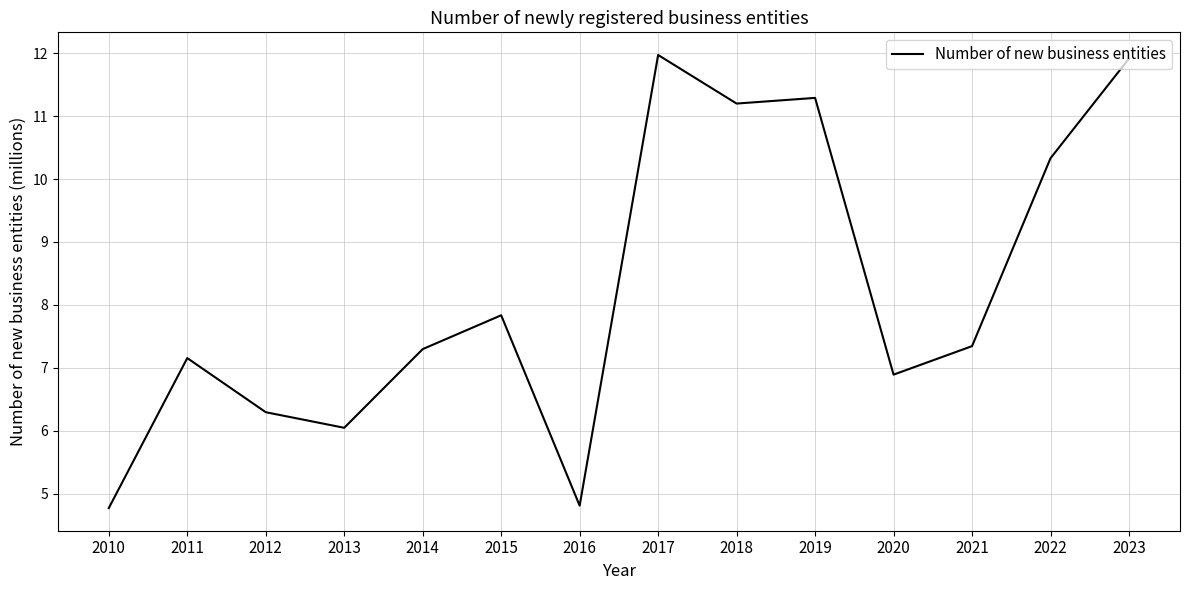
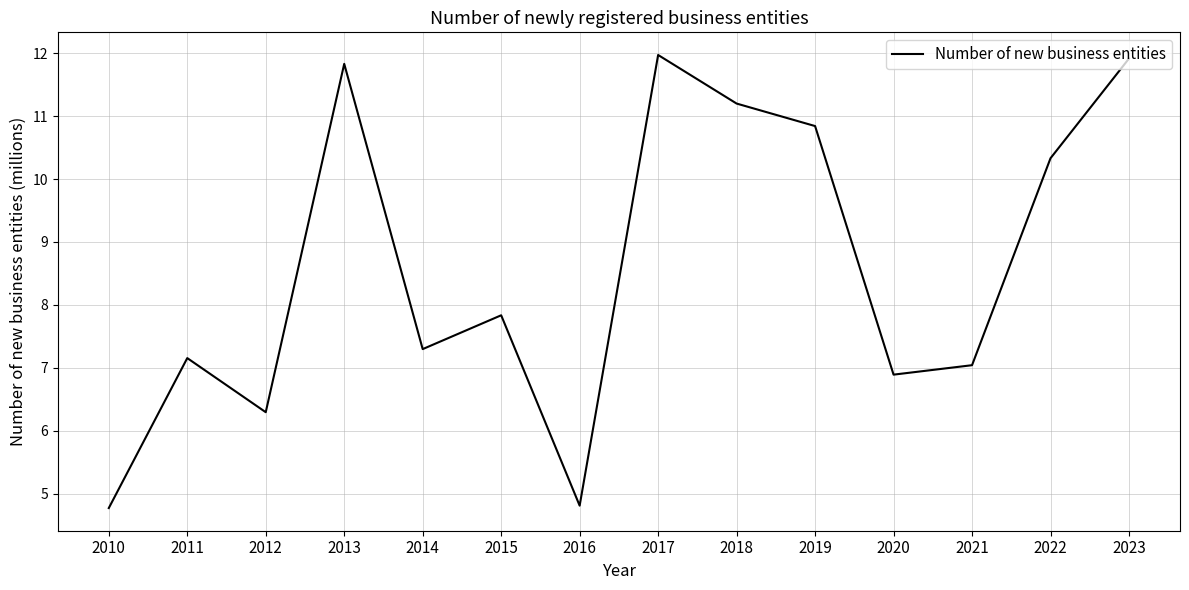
2013: 6.0 -> 11.8
2019: 11.3 -> 10.8
2021: 7.3 -> 7.0
